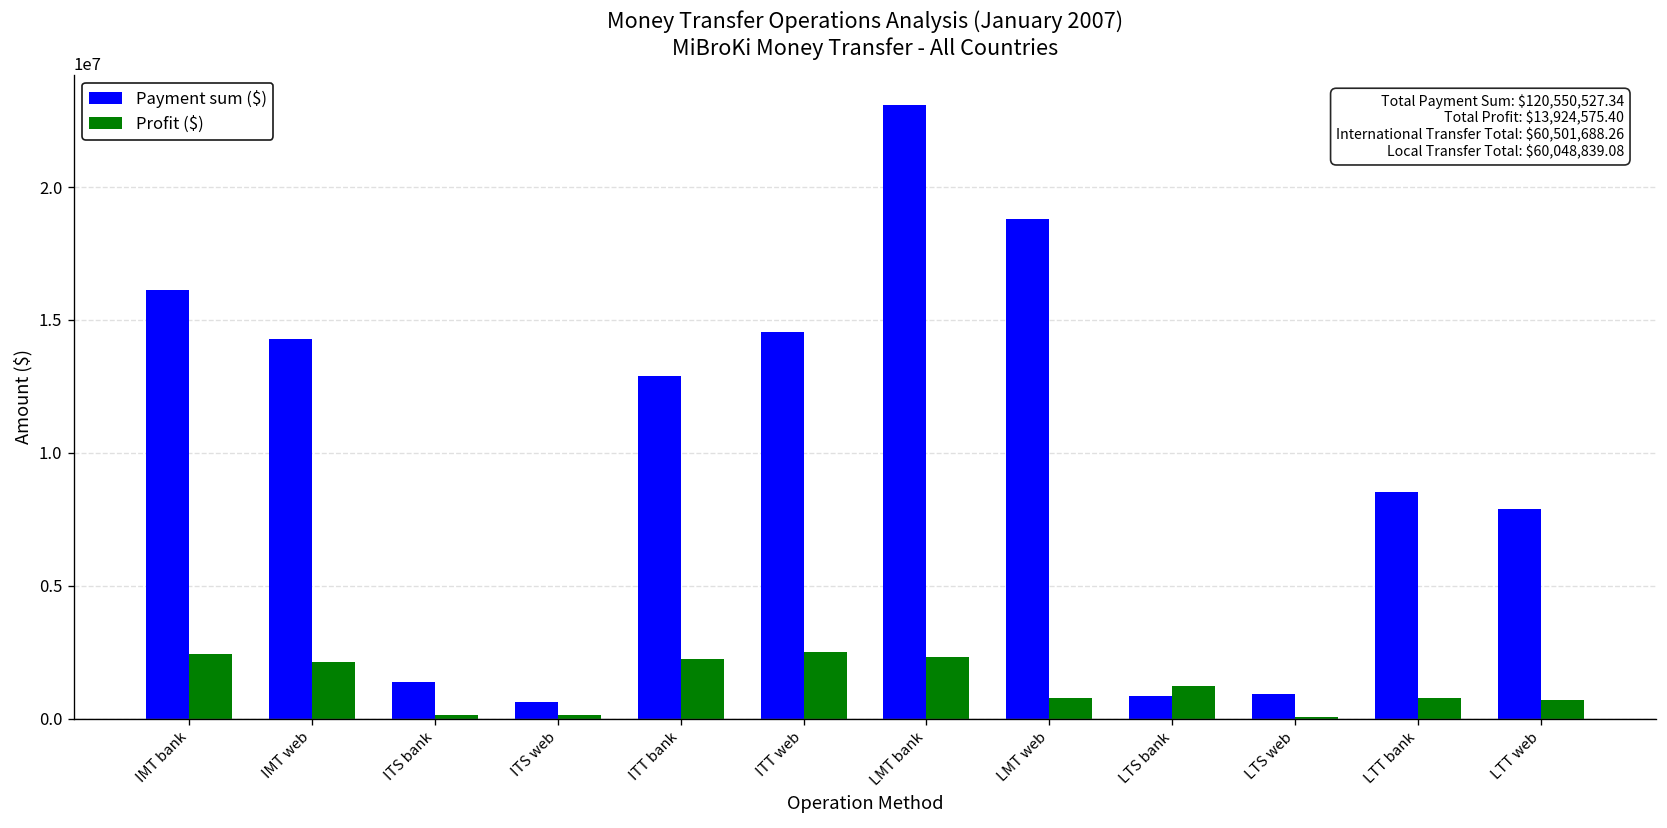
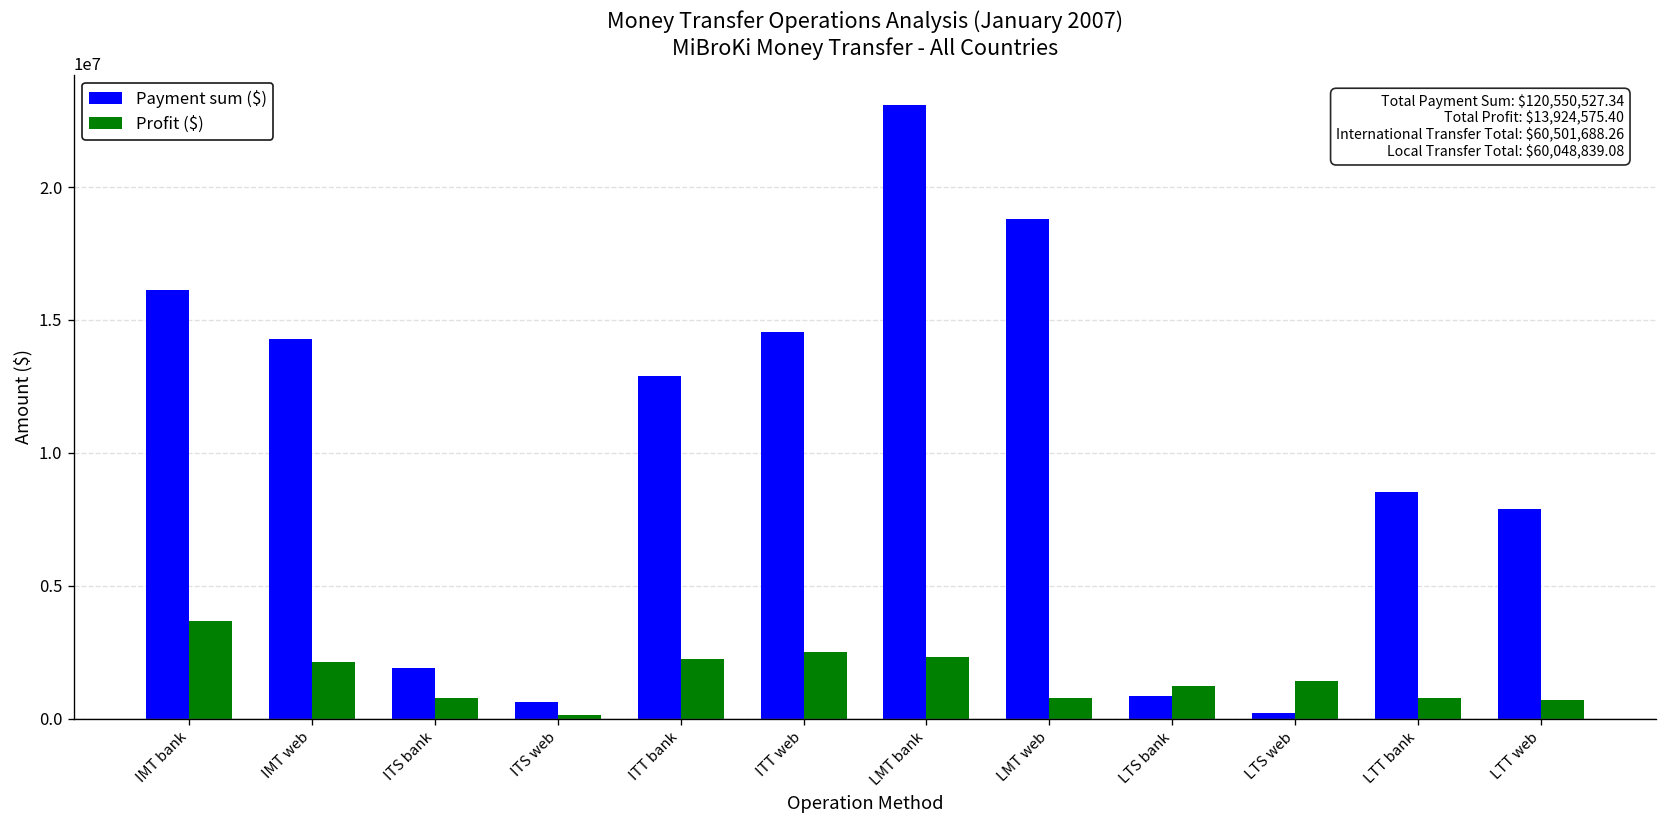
Profit ($), IMT bank: 2400000 -> 3700000
Payment sum ($), ITS bank: 1400000 -> 1900000
Profit ($), ITS bank: 100000 -> 800000
Payment sum ($), LTS web: 900000 -> 200000
Profit ($), LTS web: 100000 -> 1400000
